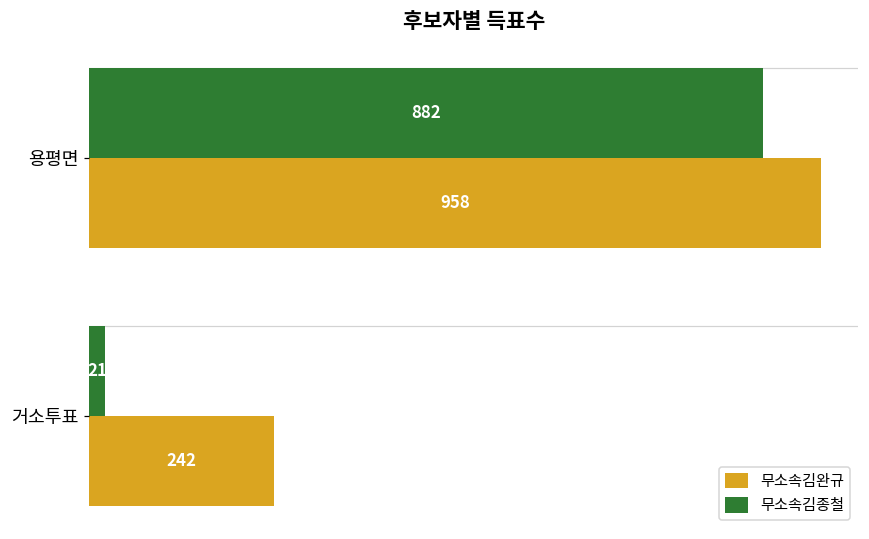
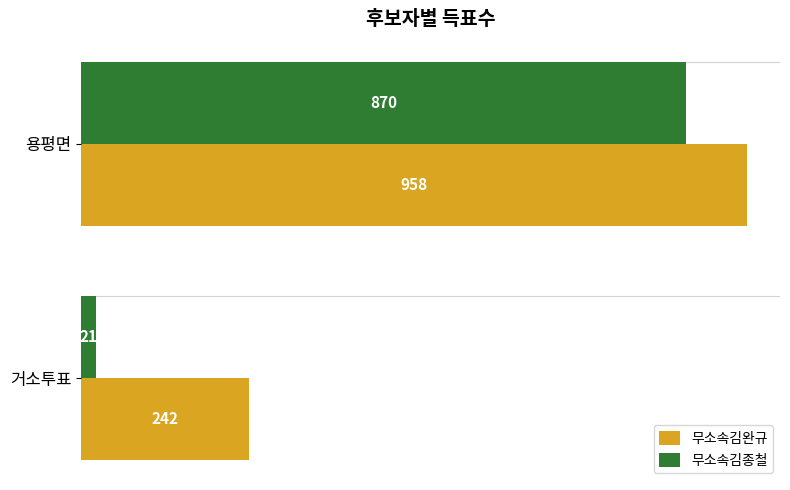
무소속김종철, 용평면: 882 -> 870
